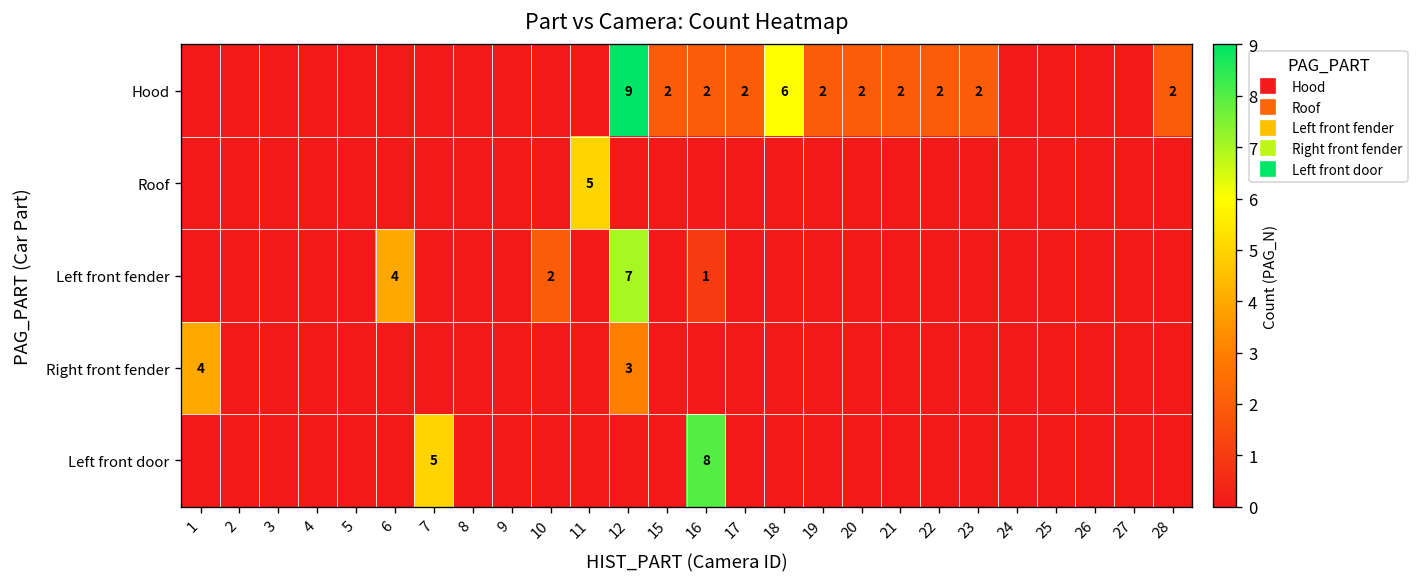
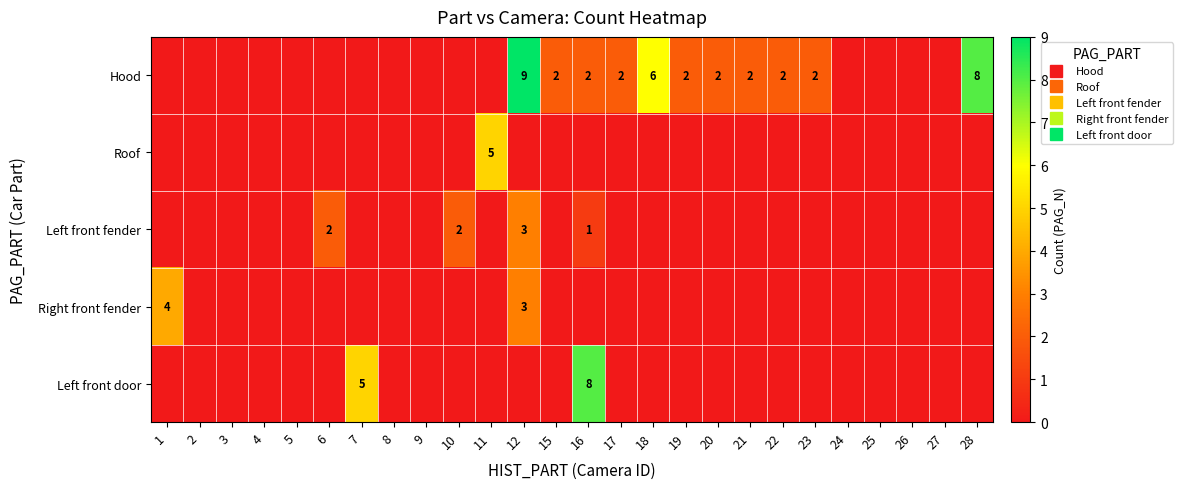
Hood, 28: 2 -> 8
Left front fender, 6: 4 -> 2
Left front fender, 12: 7 -> 3
